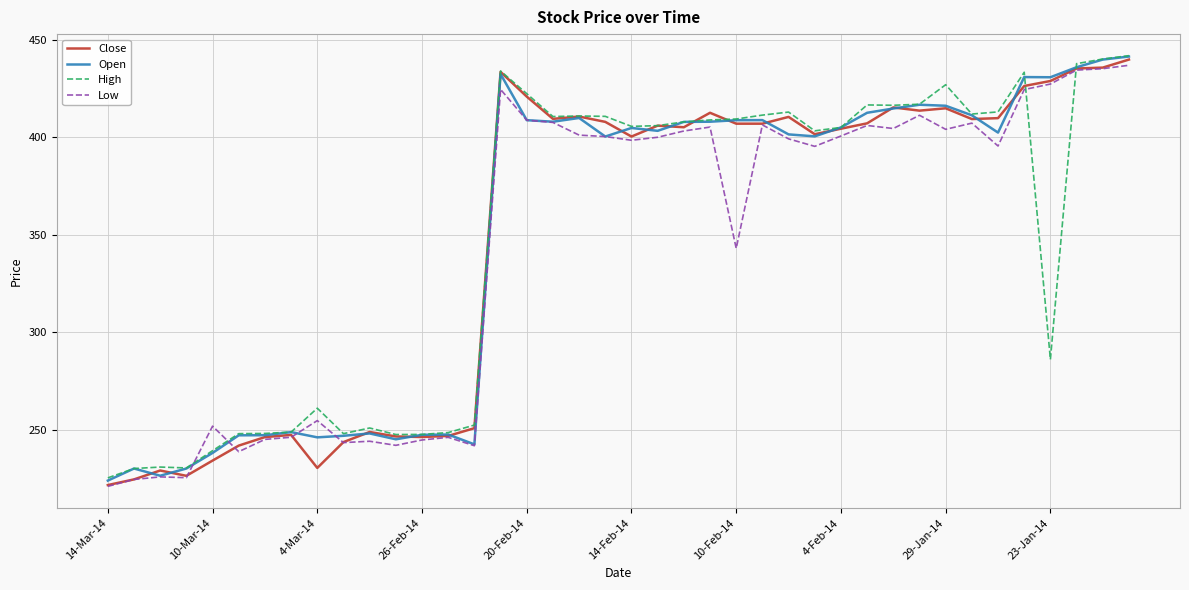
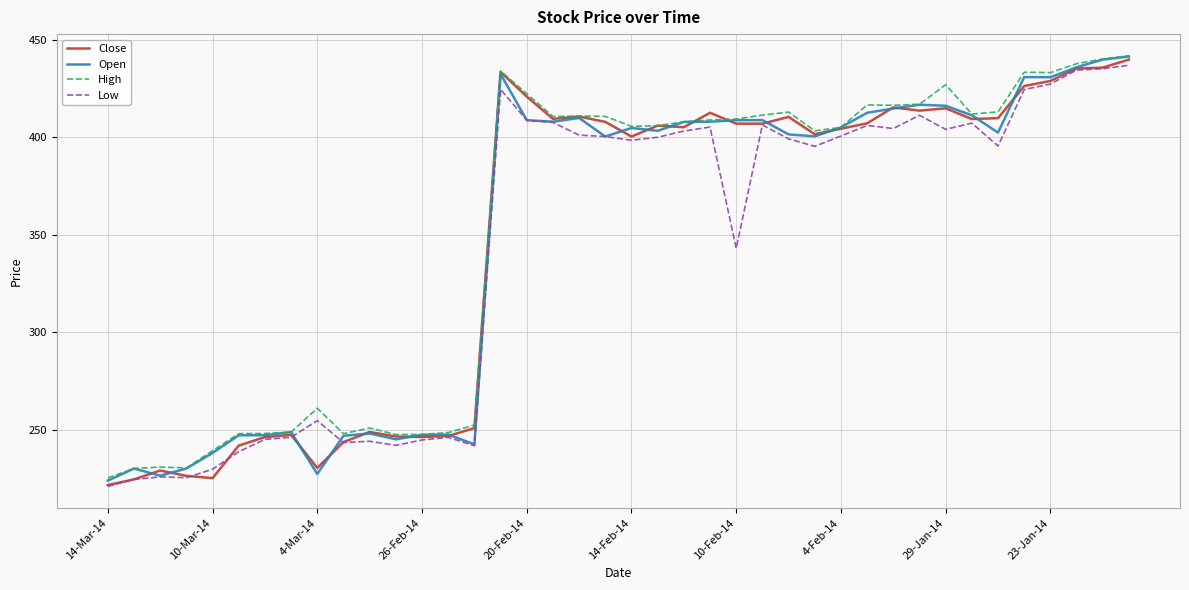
Close, 10-Mar-14: 234 -> 225
Low, 10-Mar-14: 252 -> 230
Open, 4-Mar-14: 246 -> 227
High, 23-Jan-14: 286 -> 433
